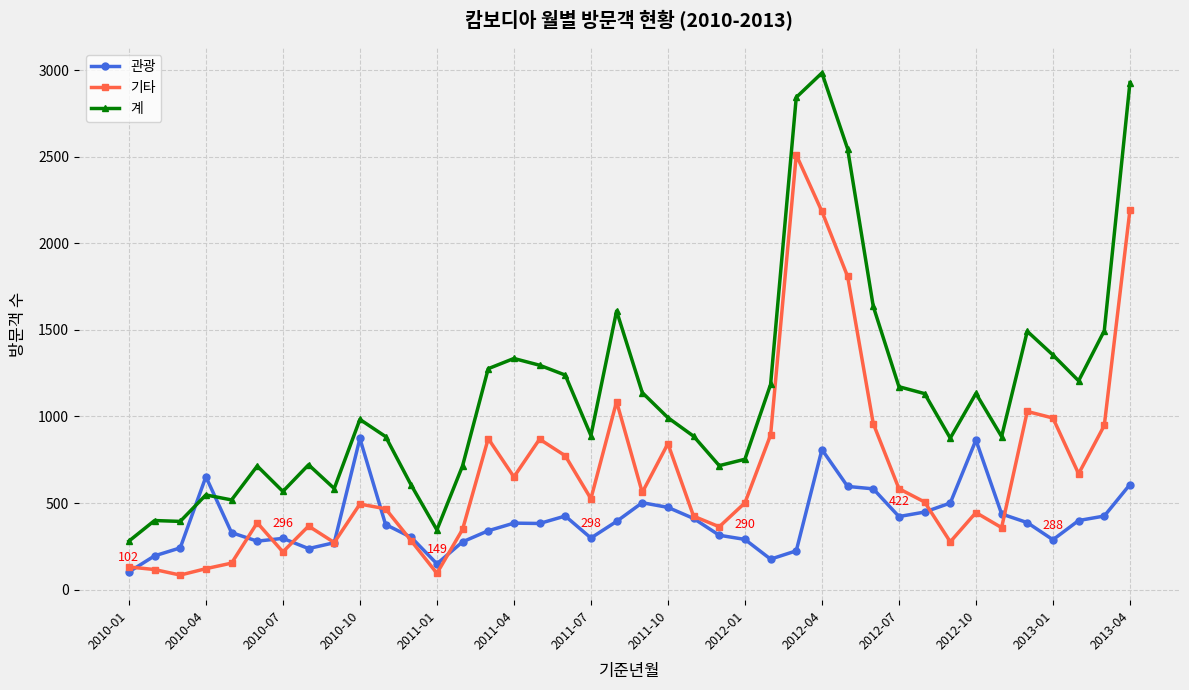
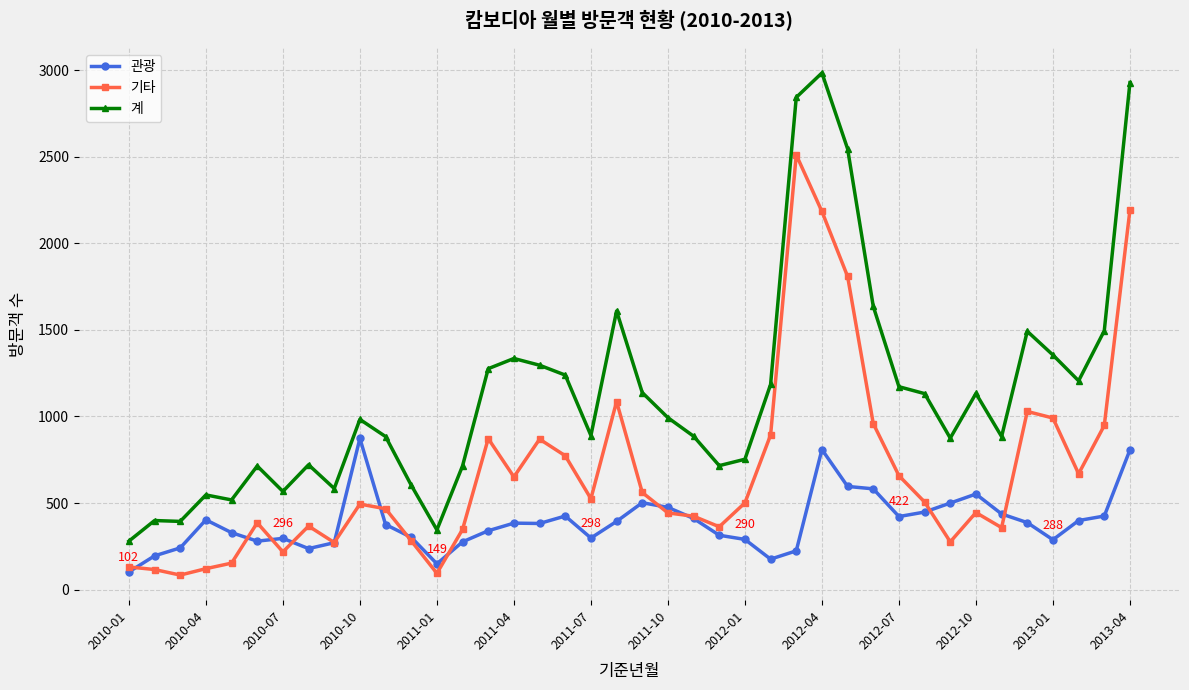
관광, 2010-04: 650 -> 400
기타, 2011-10: 840 -> 440
기타, 2012-07: 580 -> 660
관광, 2012-10: 860 -> 550
관광, 2013-04: 610 -> 810
